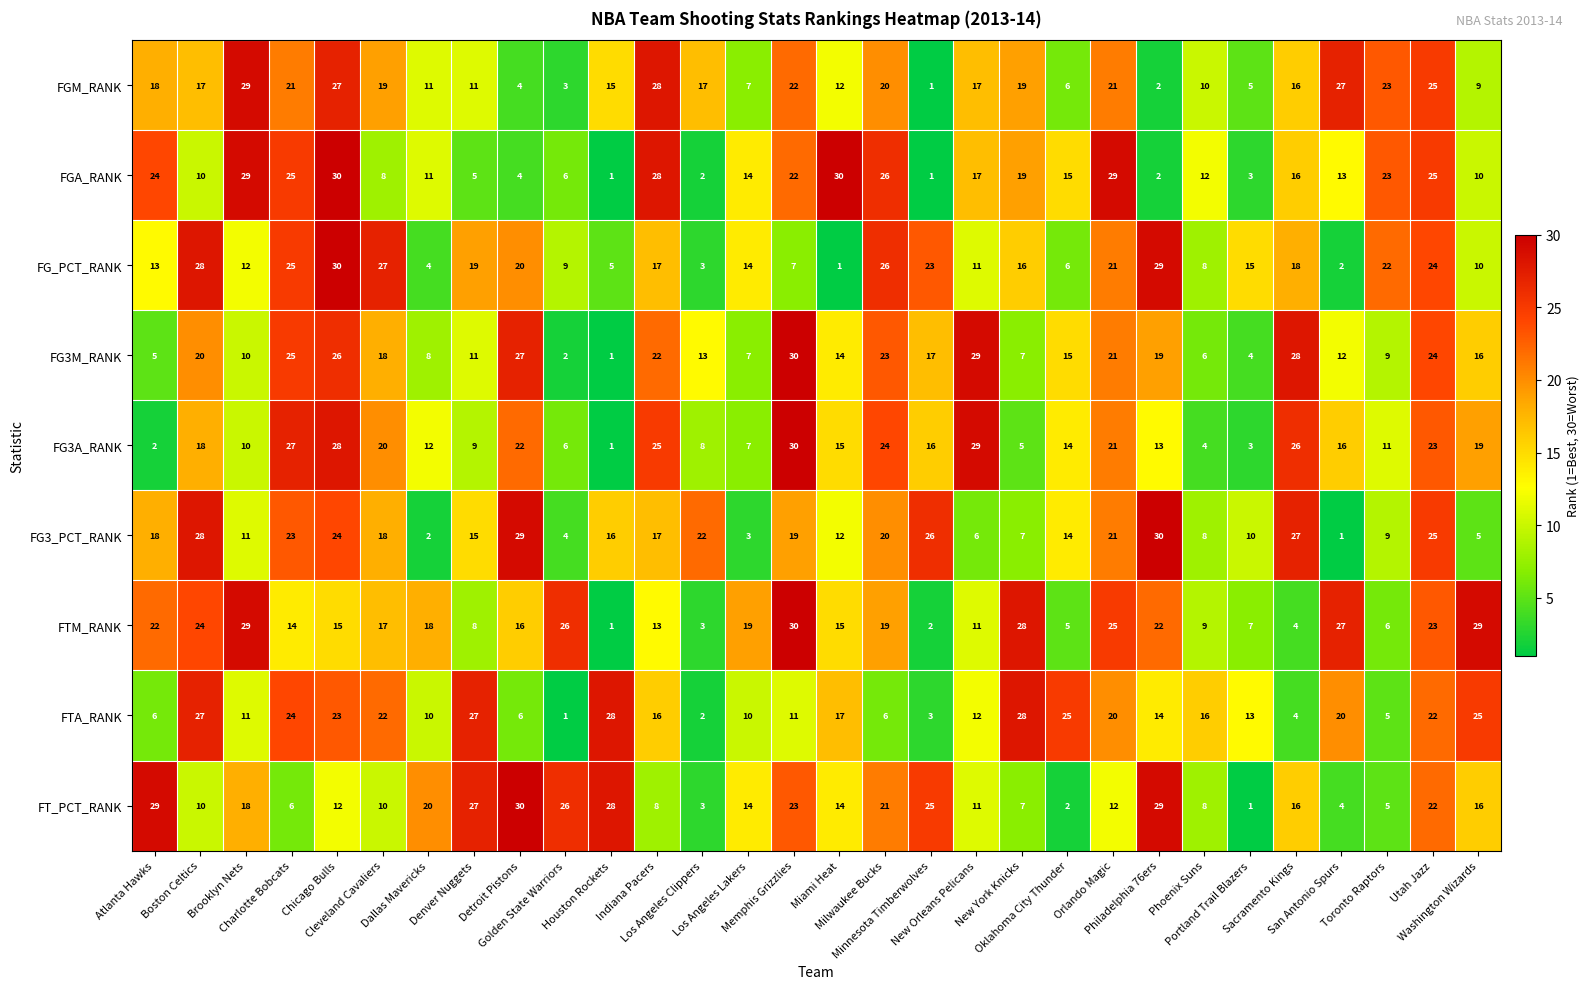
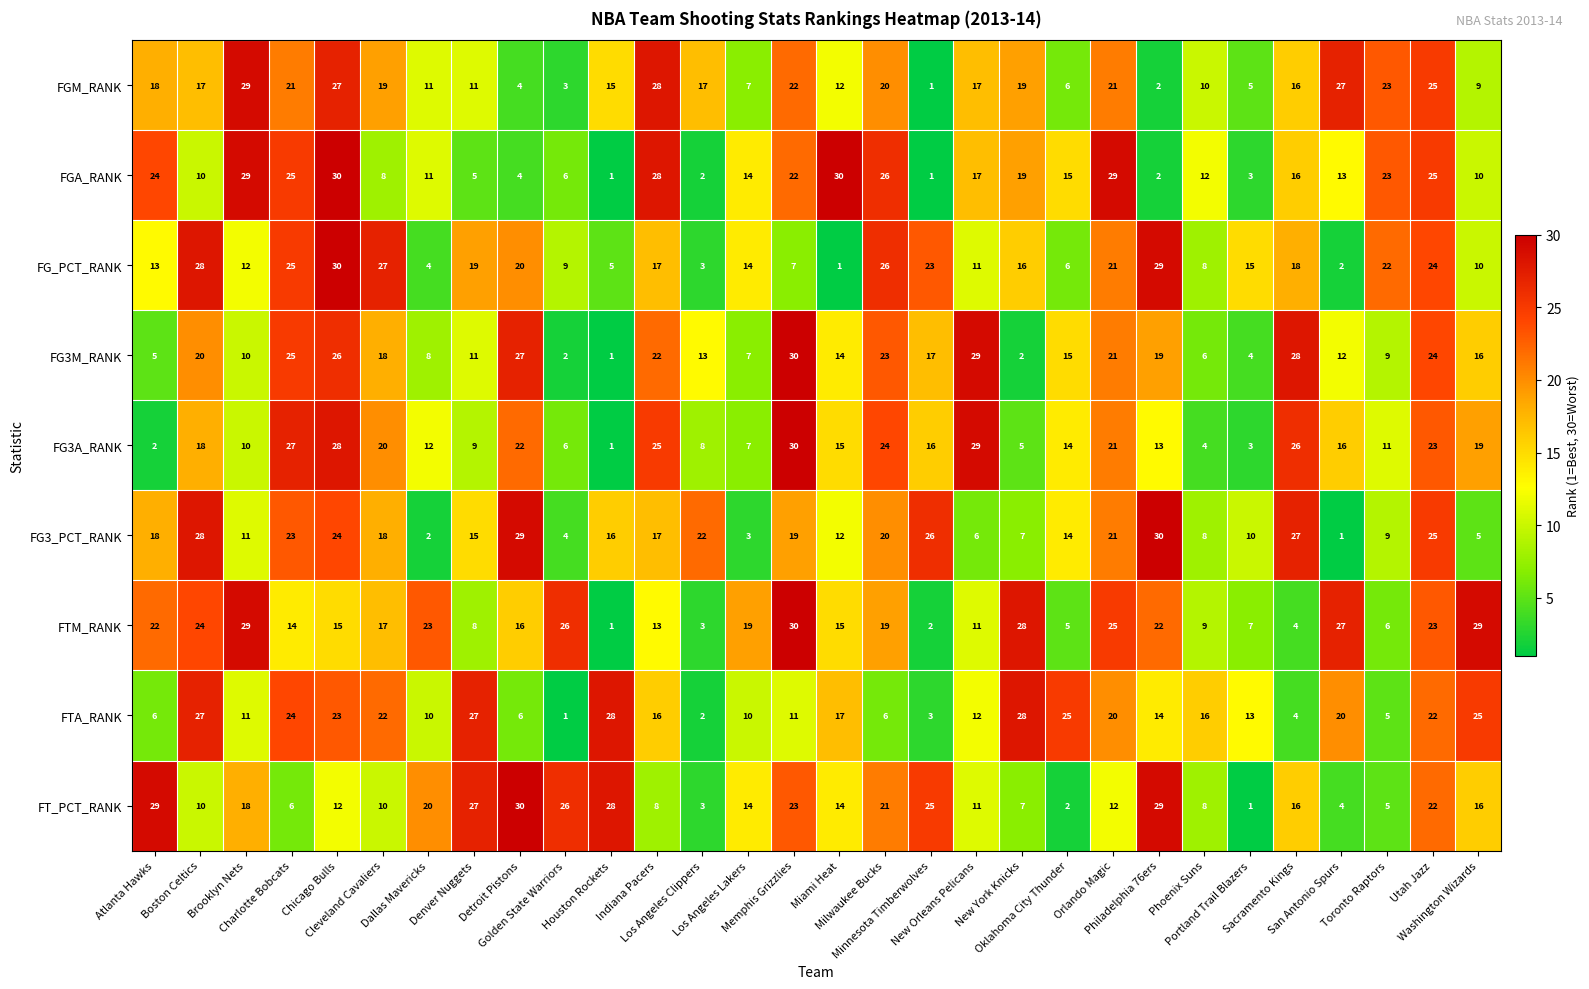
FG3M_RANK, New York Knicks: 7 -> 2
FTM_RANK, Dallas Mavericks: 18 -> 23
